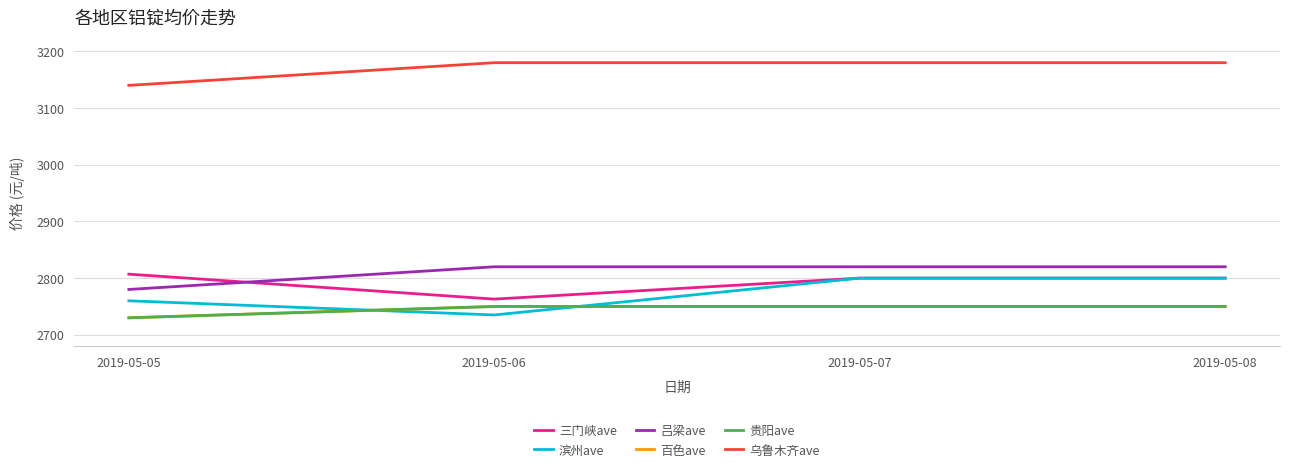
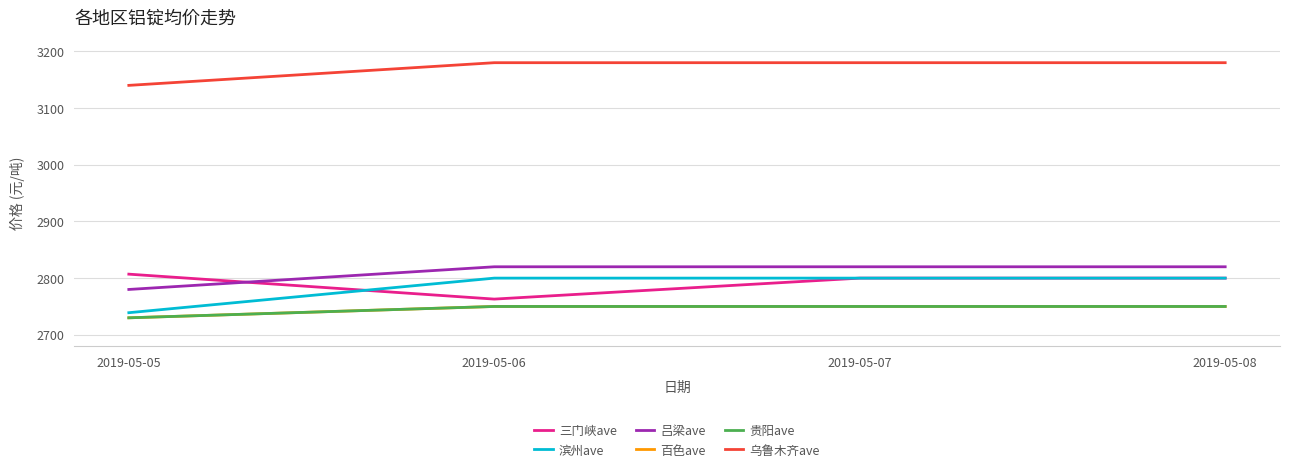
滨州ave, 2019-05-05: 2760 -> 2740
滨州ave, 2019-05-06: 2740 -> 2800
